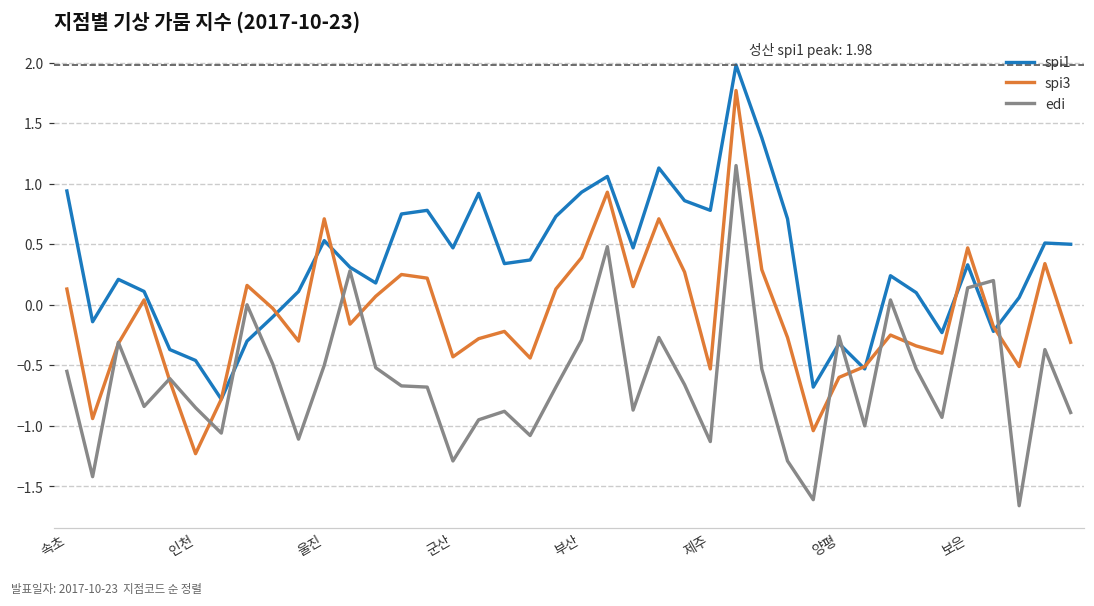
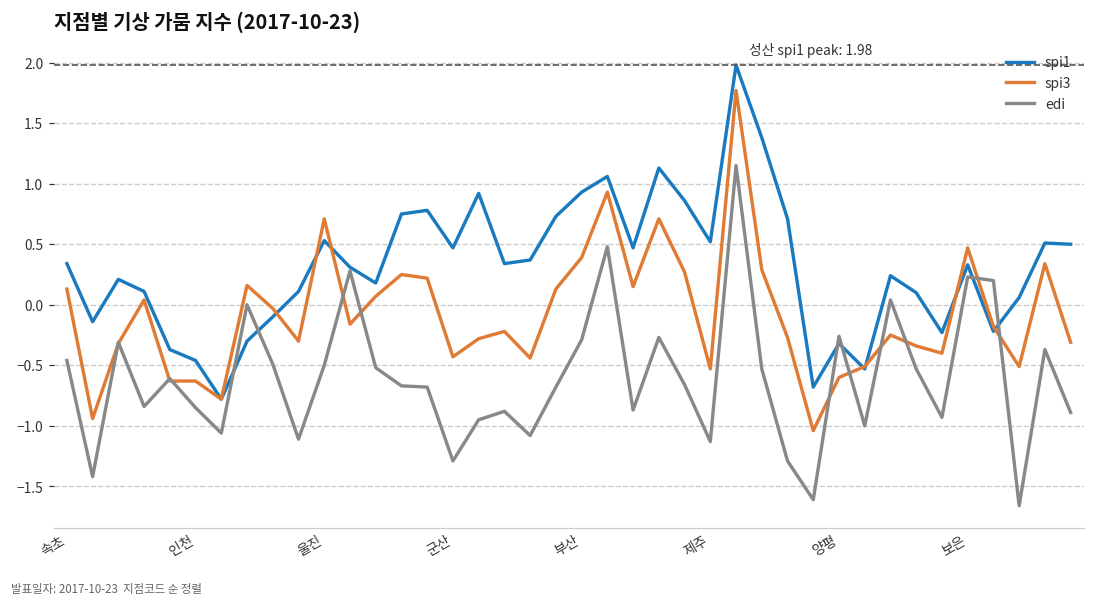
spi1, 속초: 0.94 -> 0.34
edi, 속초: -0.55 -> -0.46
spi3, 인천: -1.23 -> -0.63
spi1, 제주: 0.78 -> 0.52
edi, 보은: 0.14 -> 0.23
